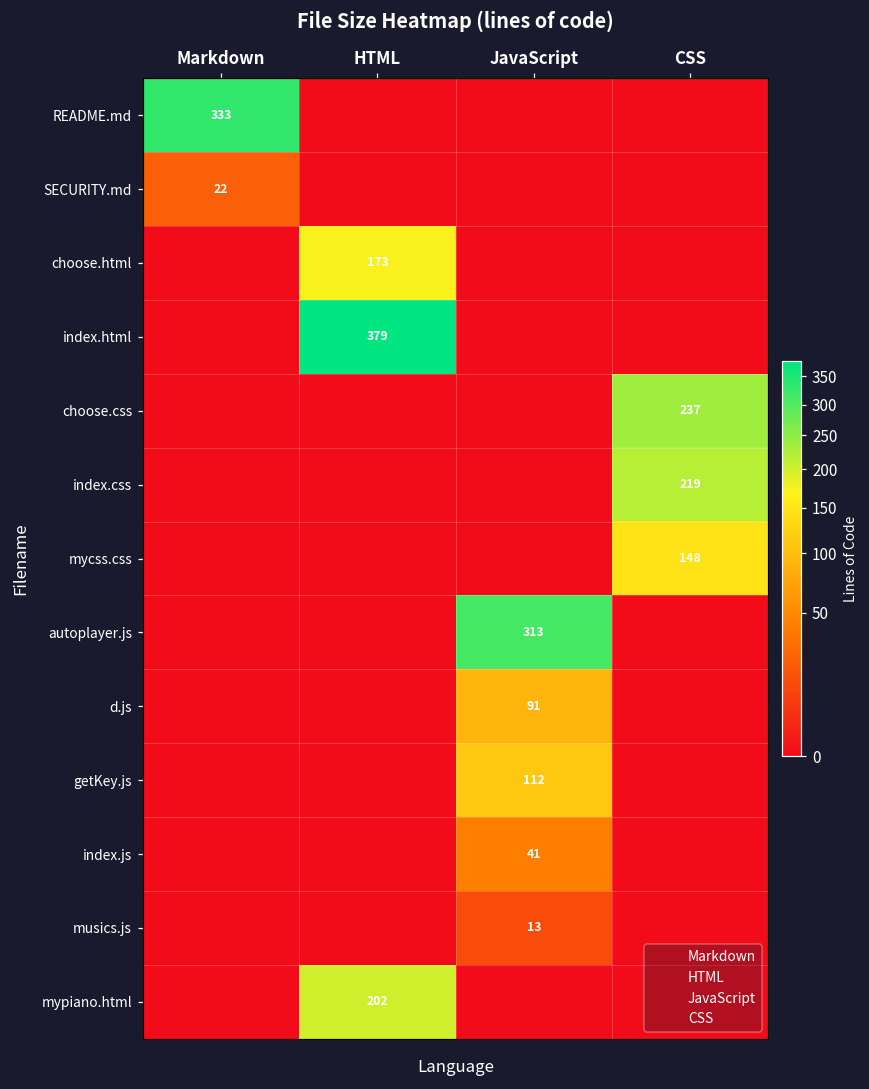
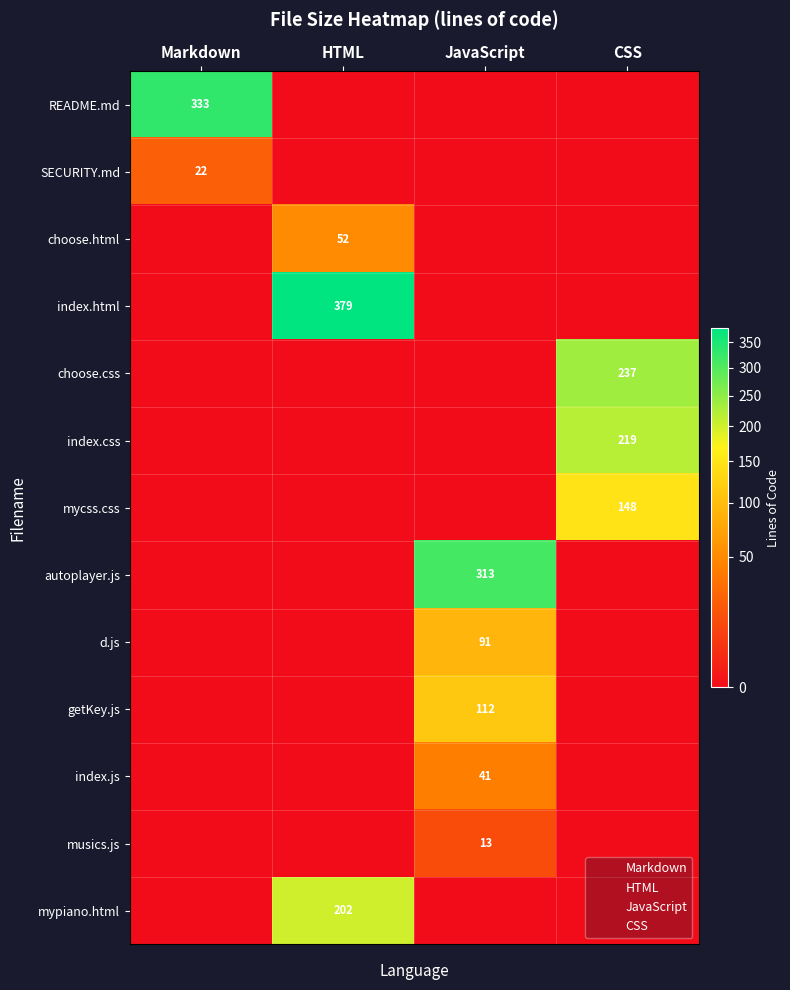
choose.html, HTML: 173 -> 52
